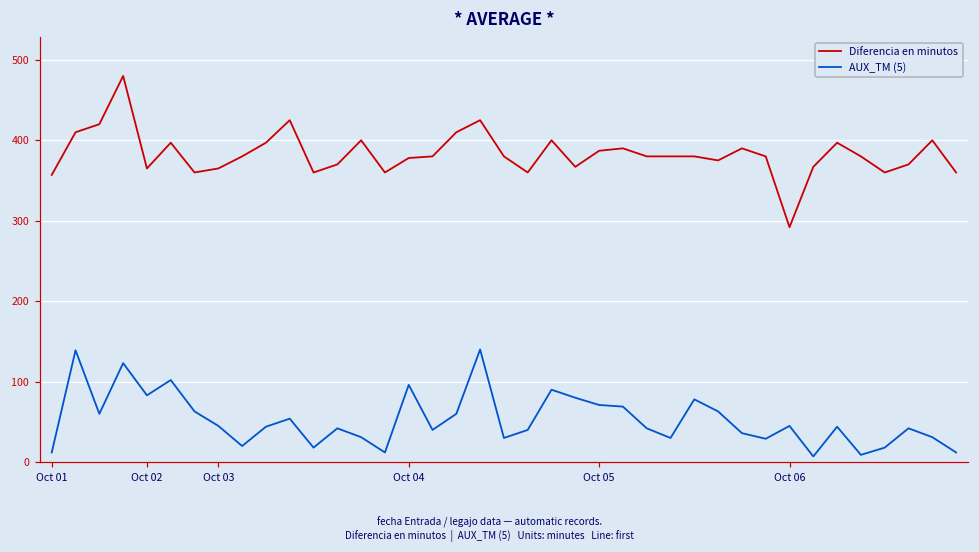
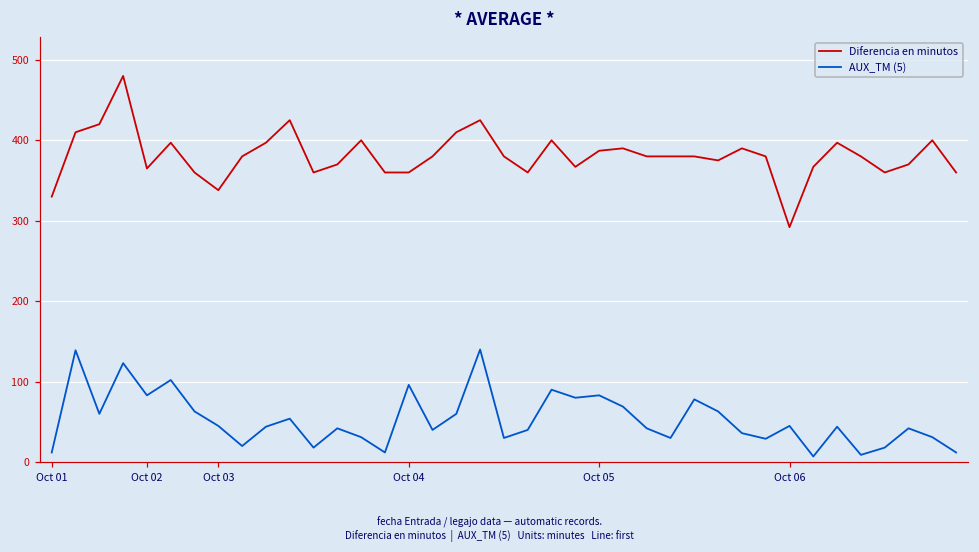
Diferencia en minutos, Oct 01: 360 -> 330
Diferencia en minutos, Oct 03: 370 -> 340
Diferencia en minutos, Oct 04: 380 -> 360
AUX_TM (5), Oct 05: 70 -> 80
